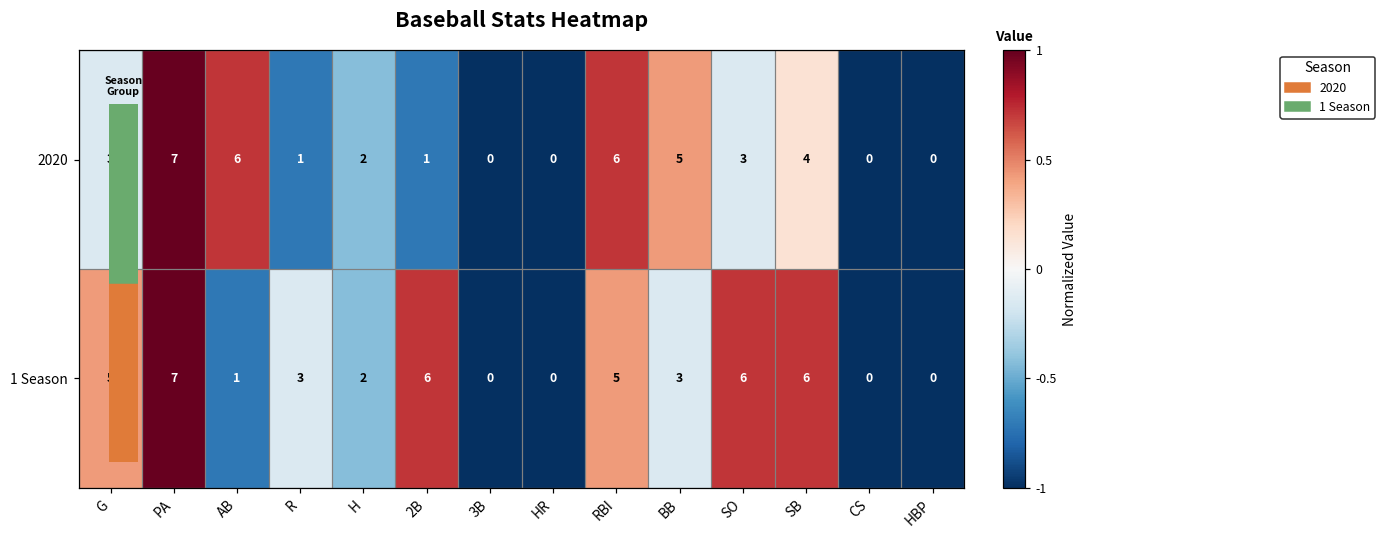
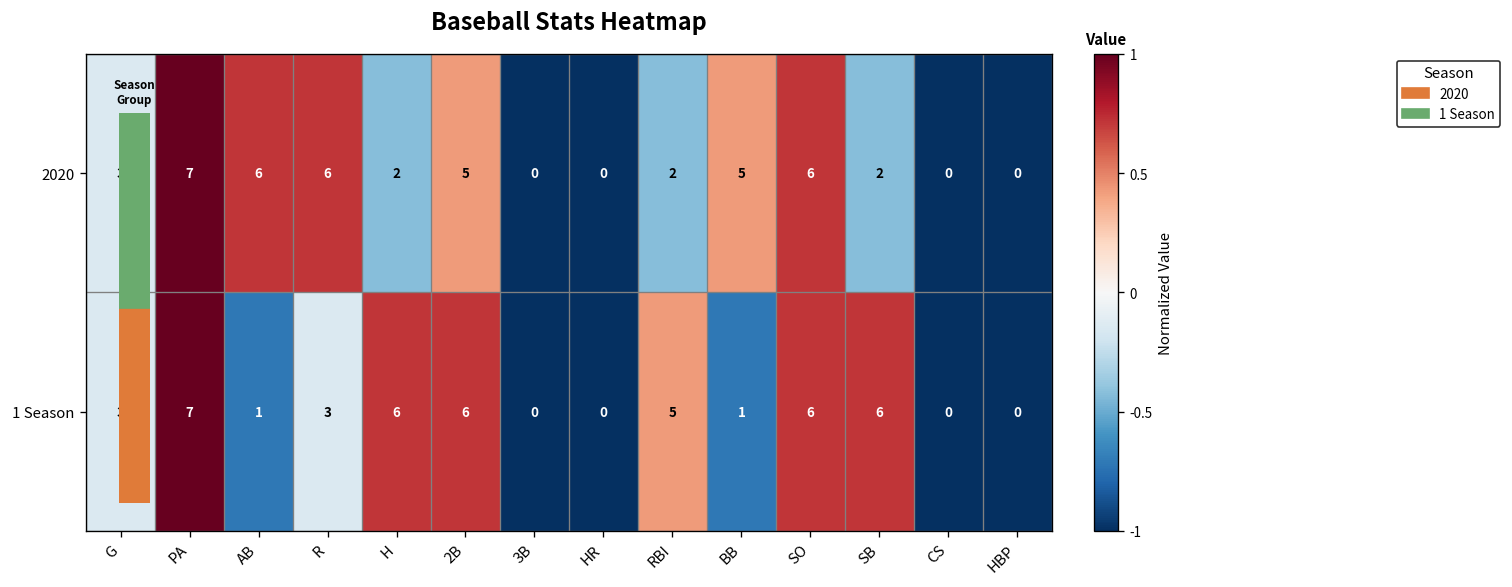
2020, R: 1 -> 6
2020, 2B: 1 -> 5
2020, RBI: 6 -> 2
2020, SO: 3 -> 6
2020, SB: 4 -> 2
1 Season, G: 5 -> 3
1 Season, H: 2 -> 6
1 Season, BB: 3 -> 1
